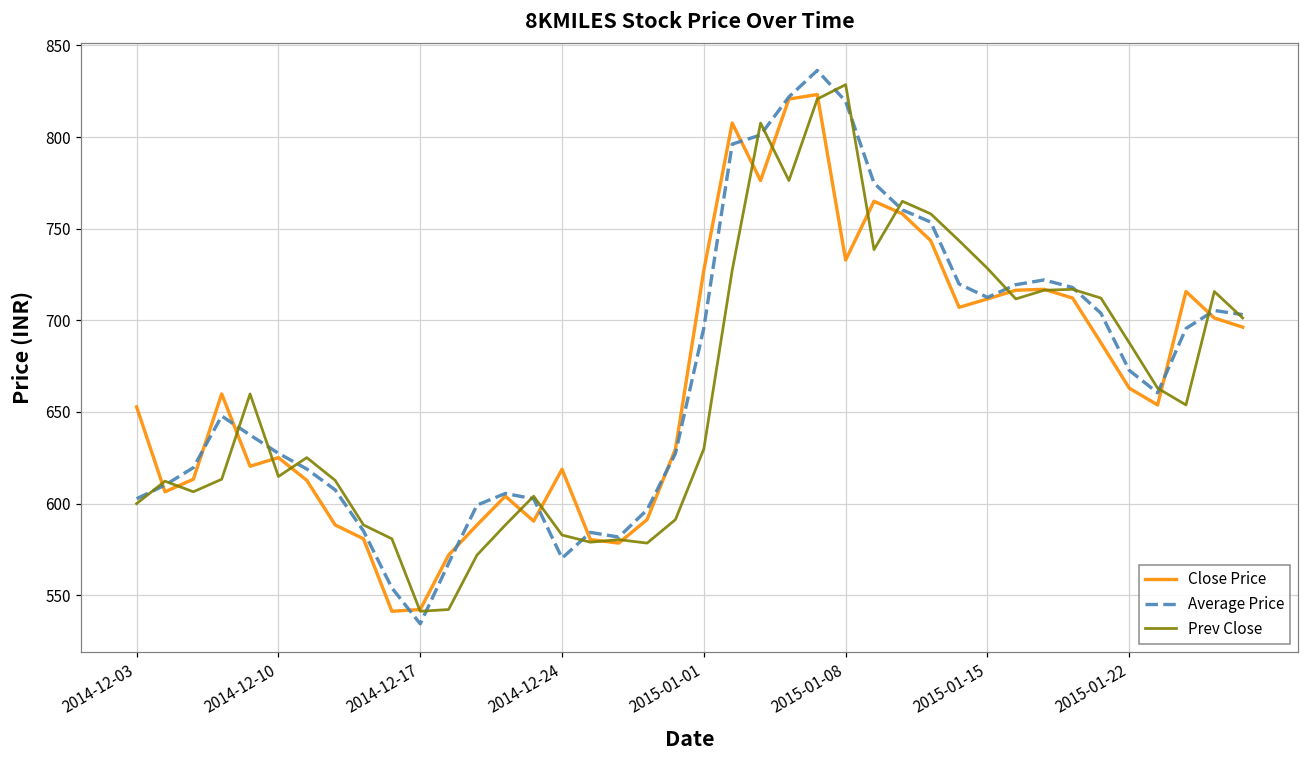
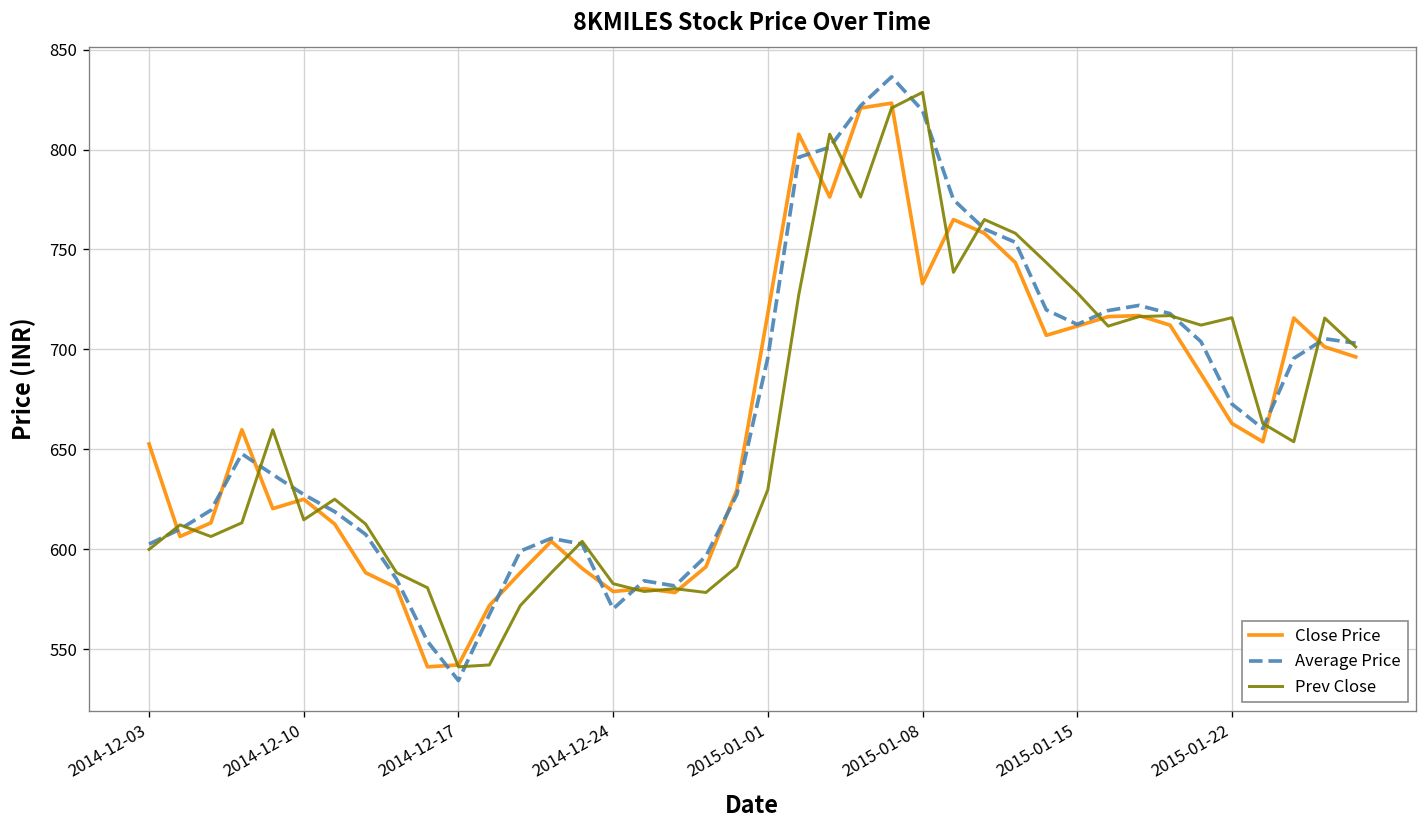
Close Price, 2014-12-24: 619 -> 579
Close Price, 2015-01-01: 727 -> 718
Prev Close, 2015-01-22: 688 -> 716
